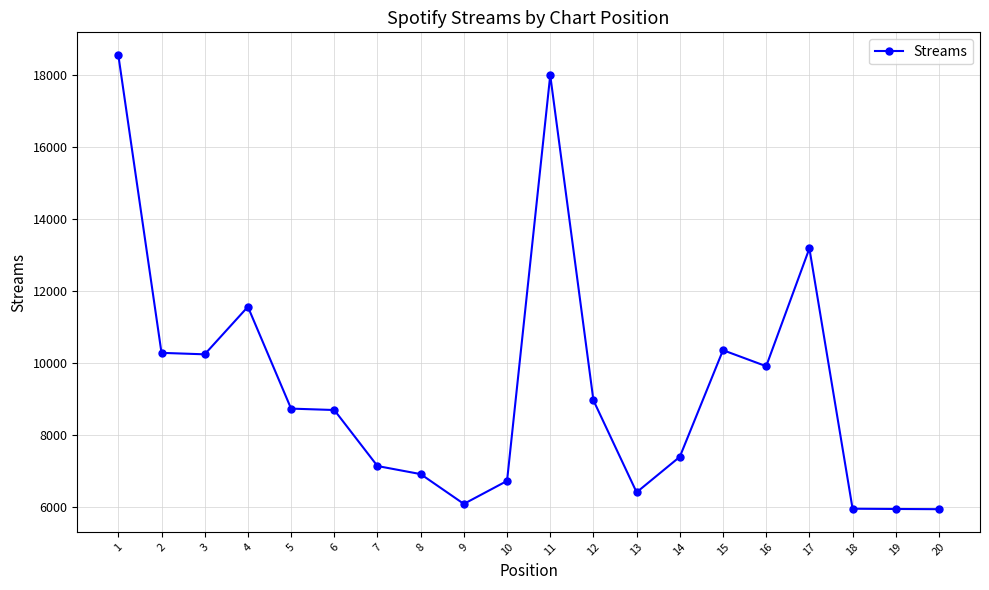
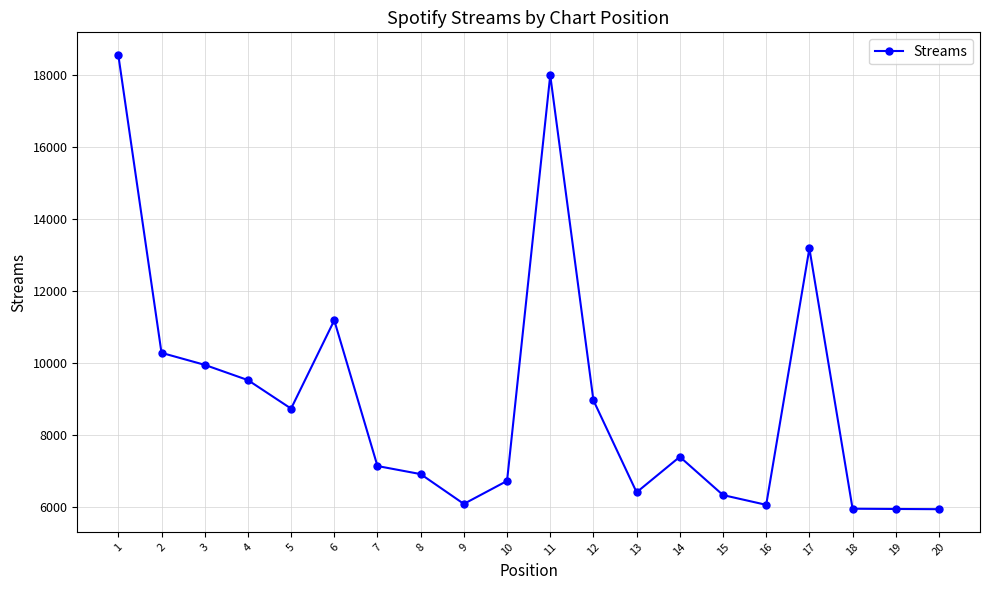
3: 10200 -> 9900
4: 11600 -> 9500
6: 8700 -> 11200
15: 10400 -> 6300
16: 9900 -> 6100
